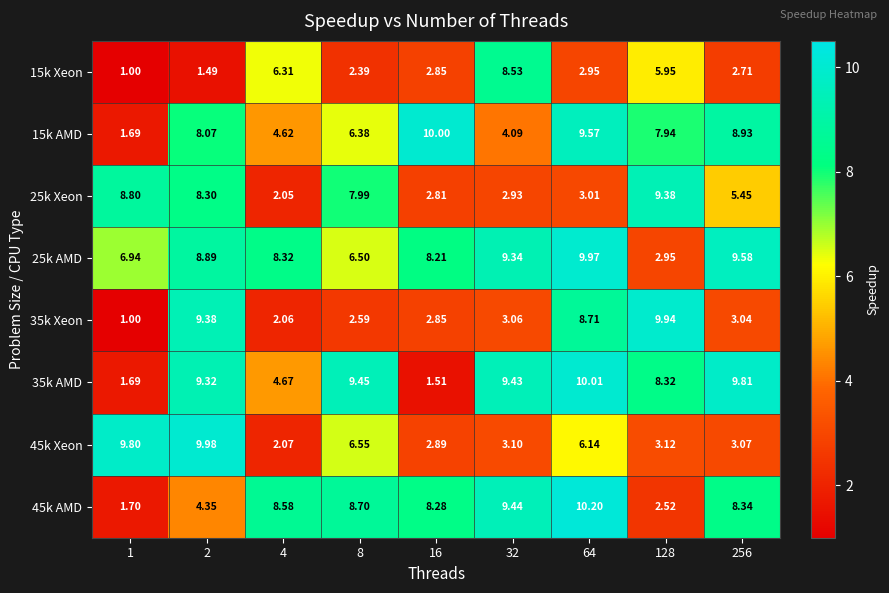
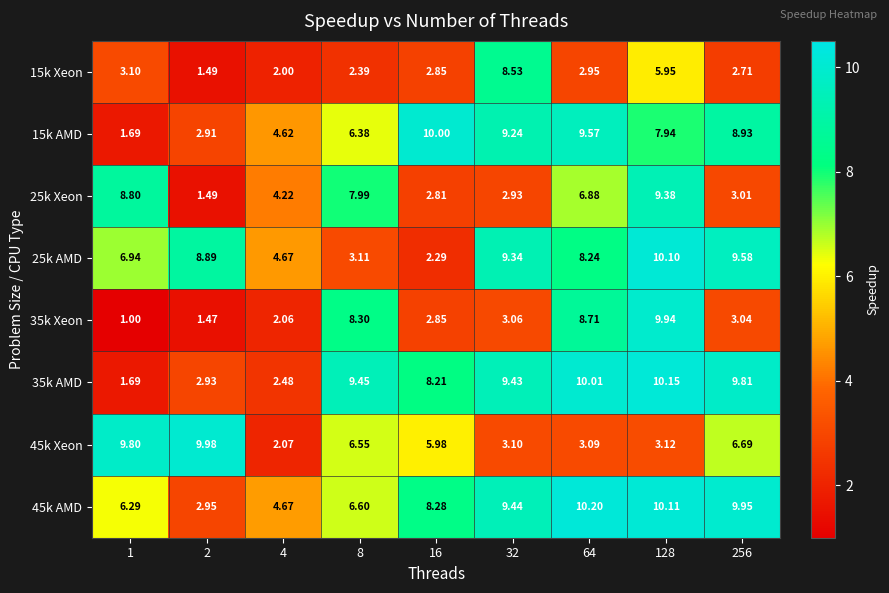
15k Xeon, 1: 1.00 -> 3.10
15k Xeon, 4: 6.31 -> 2.00
15k AMD, 2: 8.07 -> 2.91
15k AMD, 32: 4.09 -> 9.24
25k Xeon, 2: 8.30 -> 1.49
25k Xeon, 4: 2.05 -> 4.22
25k Xeon, 64: 3.01 -> 6.88
25k Xeon, 256: 5.45 -> 3.01
25k AMD, 4: 8.32 -> 4.67
25k AMD, 8: 6.50 -> 3.11
25k AMD, 16: 8.21 -> 2.29
25k AMD, 64: 9.97 -> 8.24
25k AMD, 128: 2.95 -> 10.10
35k Xeon, 2: 9.38 -> 1.47
35k Xeon, 8: 2.59 -> 8.30
35k AMD, 2: 9.32 -> 2.93
35k AMD, 4: 4.67 -> 2.48
35k AMD, 16: 1.51 -> 8.21
35k AMD, 128: 8.32 -> 10.15
45k Xeon, 16: 2.89 -> 5.98
45k Xeon, 64: 6.14 -> 3.09
45k Xeon, 256: 3.07 -> 6.69
45k AMD, 1: 1.70 -> 6.29
45k AMD, 2: 4.35 -> 2.95
45k AMD, 4: 8.58 -> 4.67
45k AMD, 8: 8.70 -> 6.60
45k AMD, 128: 2.52 -> 10.11
45k AMD, 256: 8.34 -> 9.95
